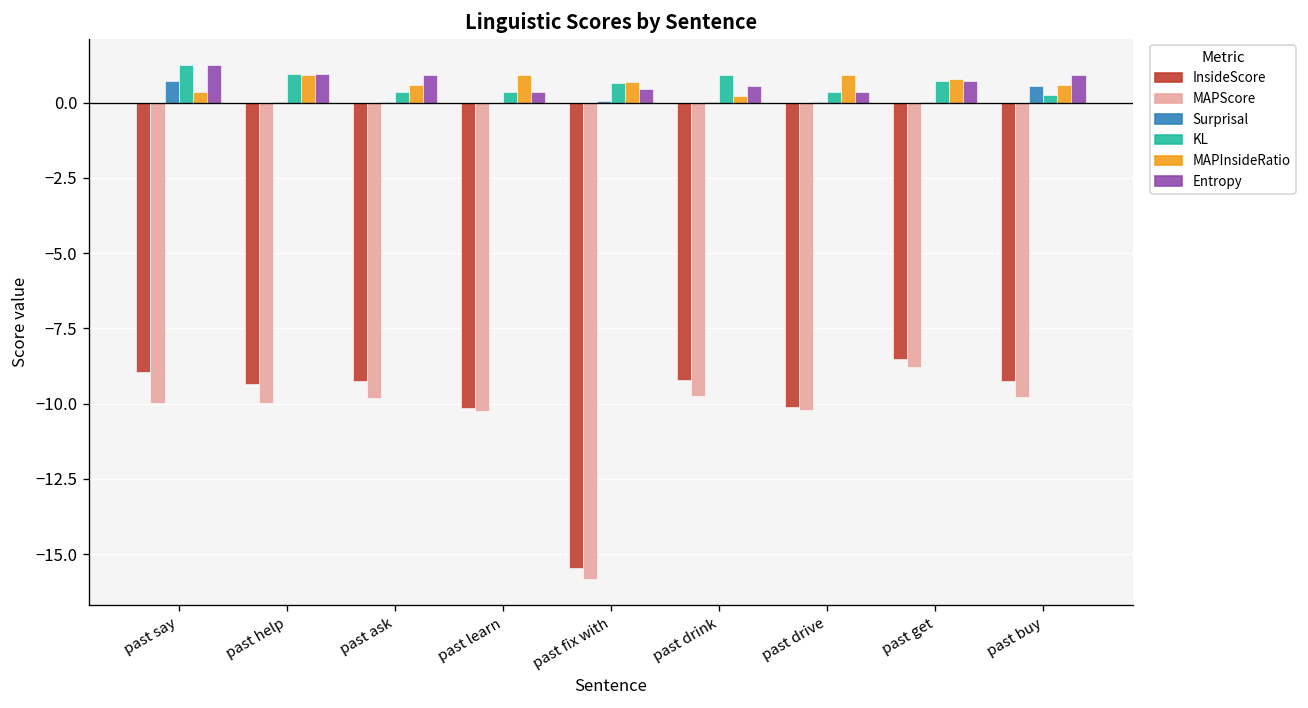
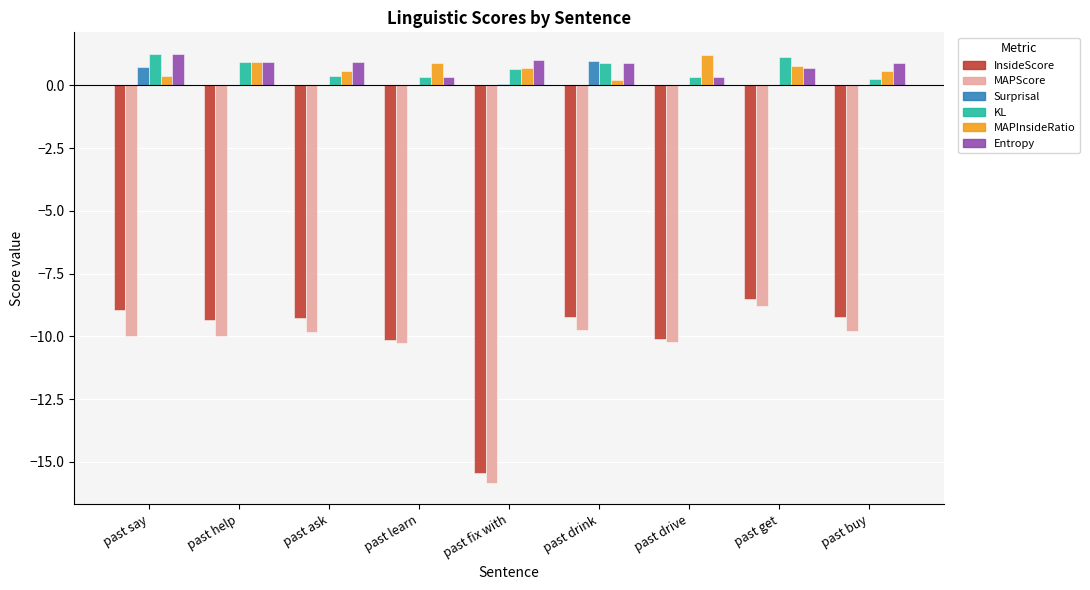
Entropy, past fix with: 0.5 -> 1.0
Surprisal, past drink: 0.0 -> 1.0
Entropy, past drink: 0.6 -> 0.9
MAPInsideRatio, past drive: 0.9 -> 1.2
KL, past get: 0.7 -> 1.1
Surprisal, past buy: 0.6 -> 0.0
